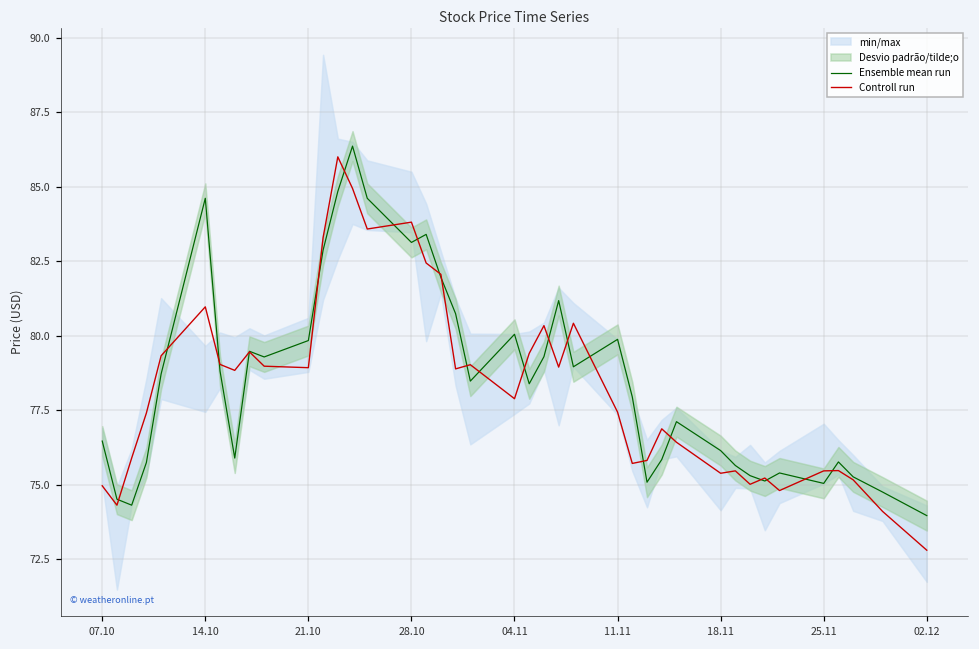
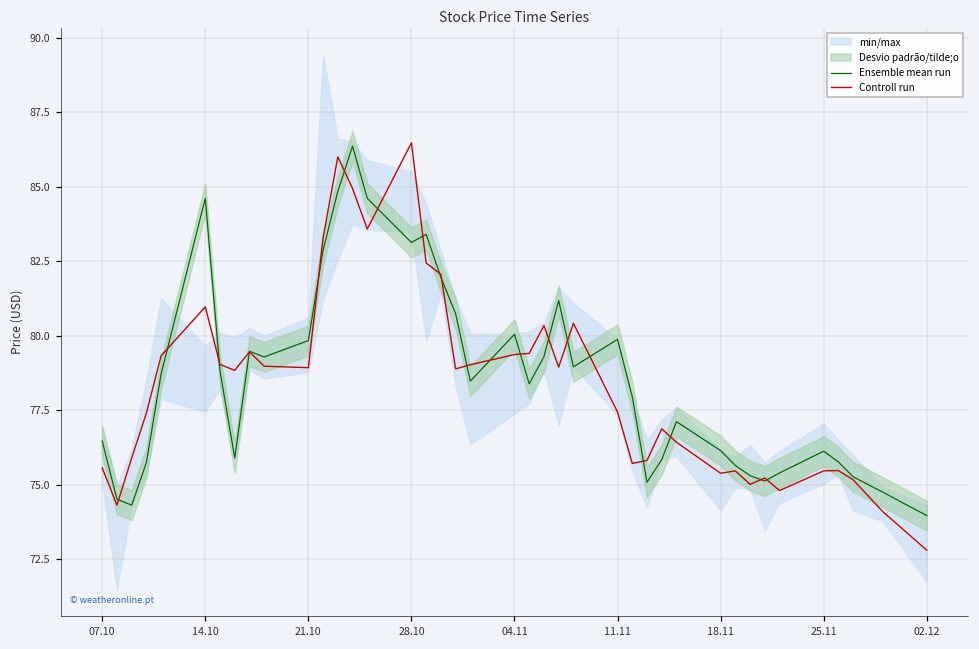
Controll run, 07.10: 75.0 -> 75.6
Controll run, 28.10: 83.8 -> 86.5
Controll run, 04.11: 77.9 -> 79.4
Ensemble mean run, 25.11: 75.1 -> 76.1
